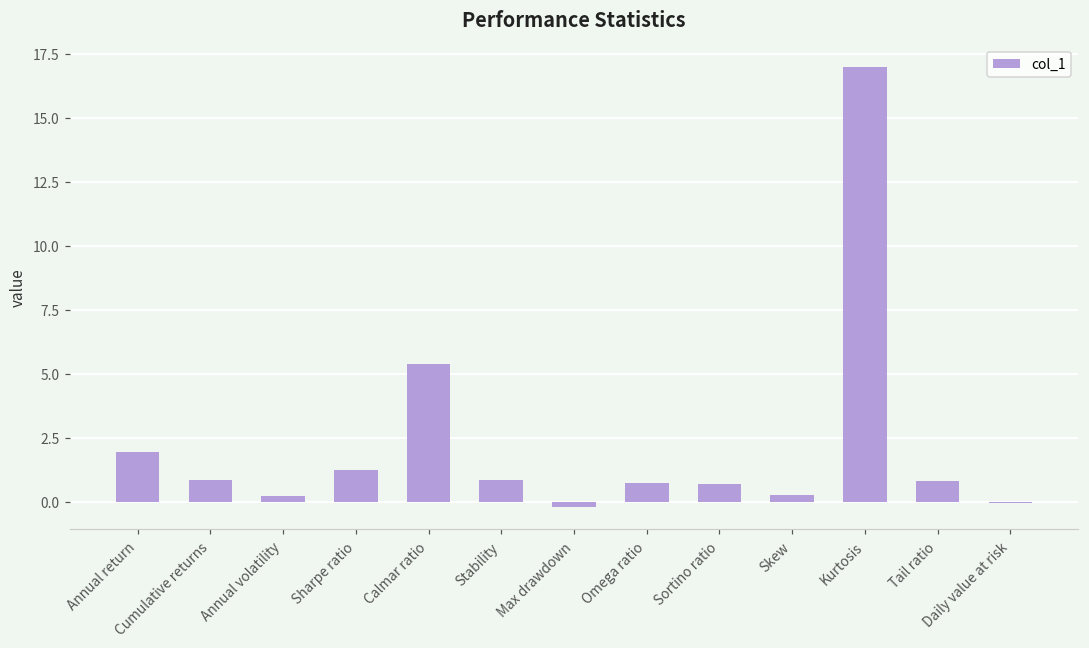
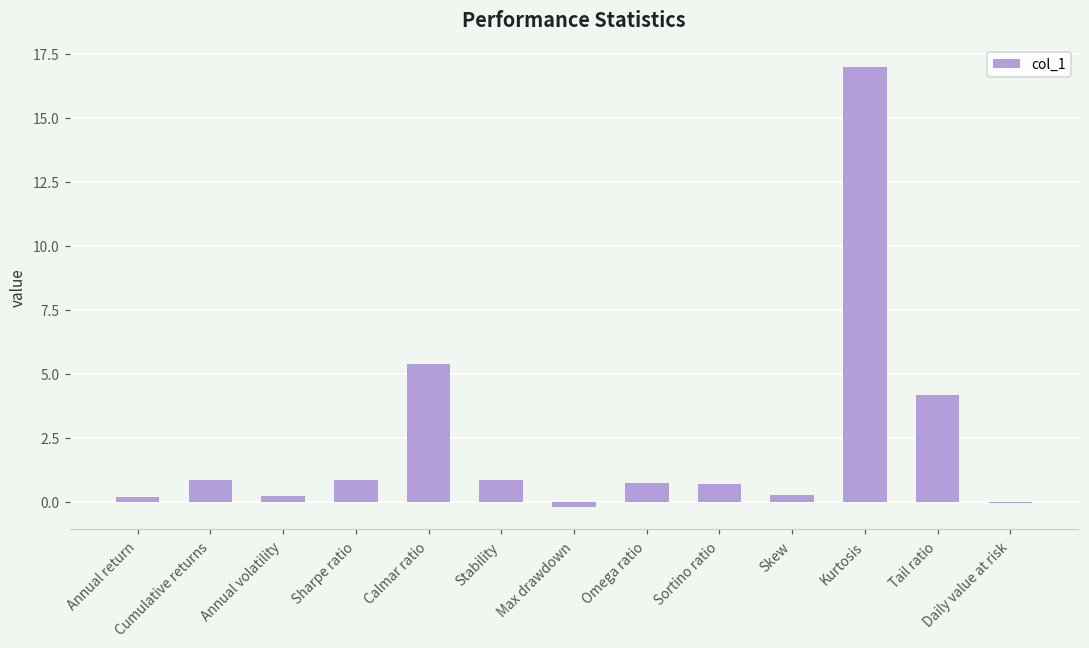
Annual return: 2.0 -> 0.2
Sharpe ratio: 1.2 -> 0.8
Tail ratio: 0.8 -> 4.2
